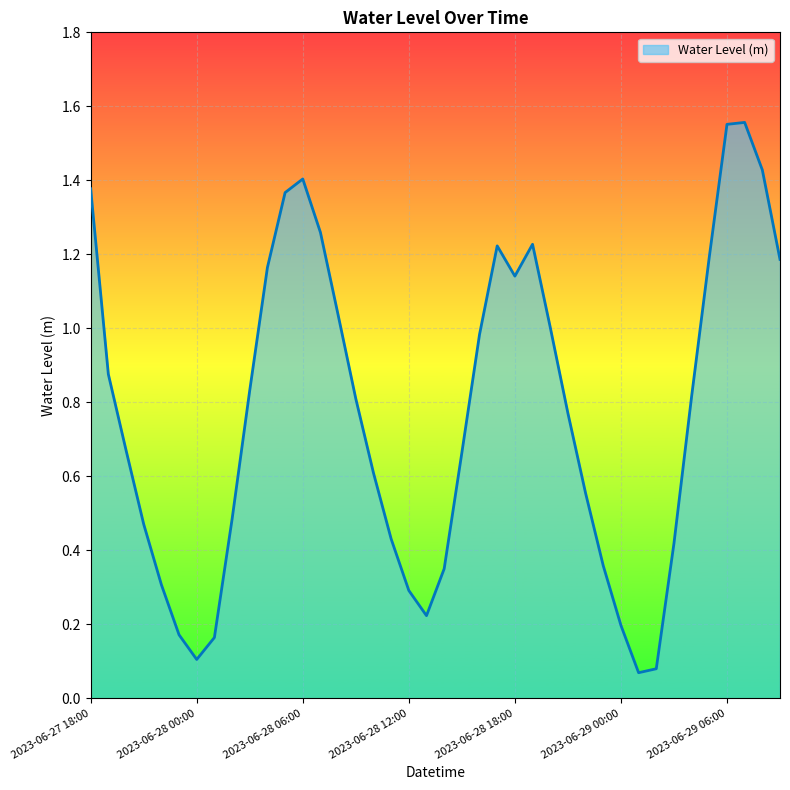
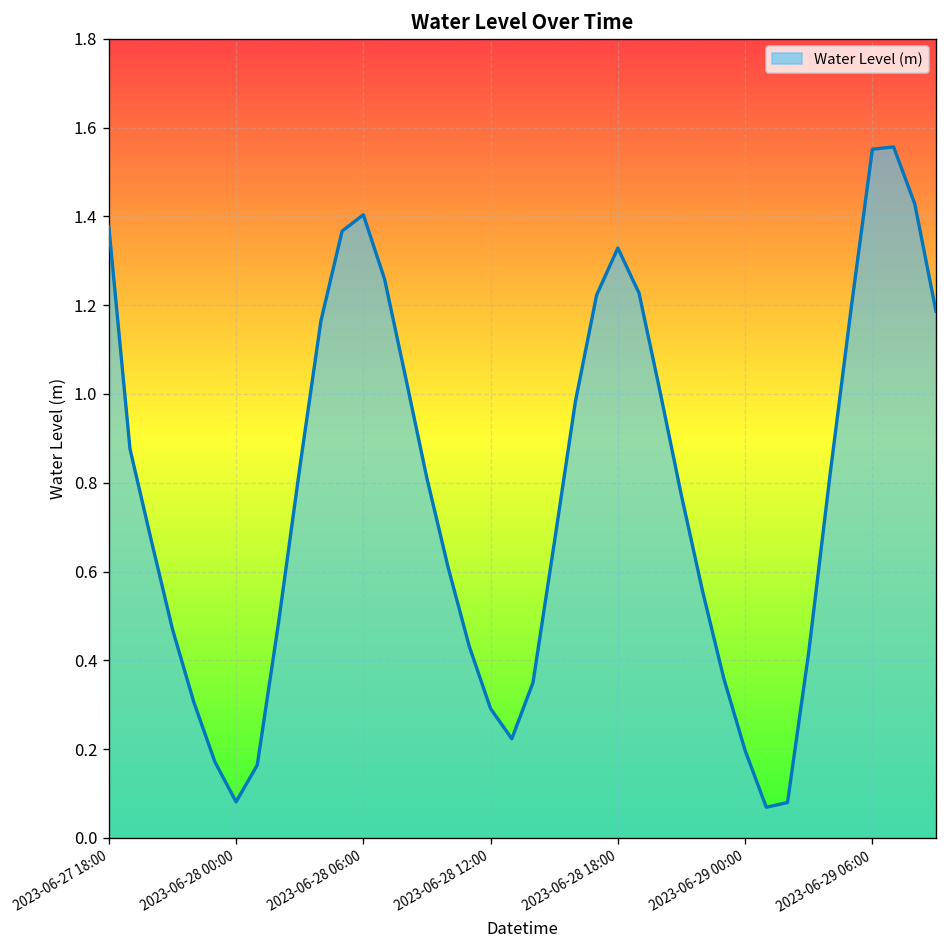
2023-06-28 00:00: 0.10 -> 0.08
2023-06-28 18:00: 1.14 -> 1.33
